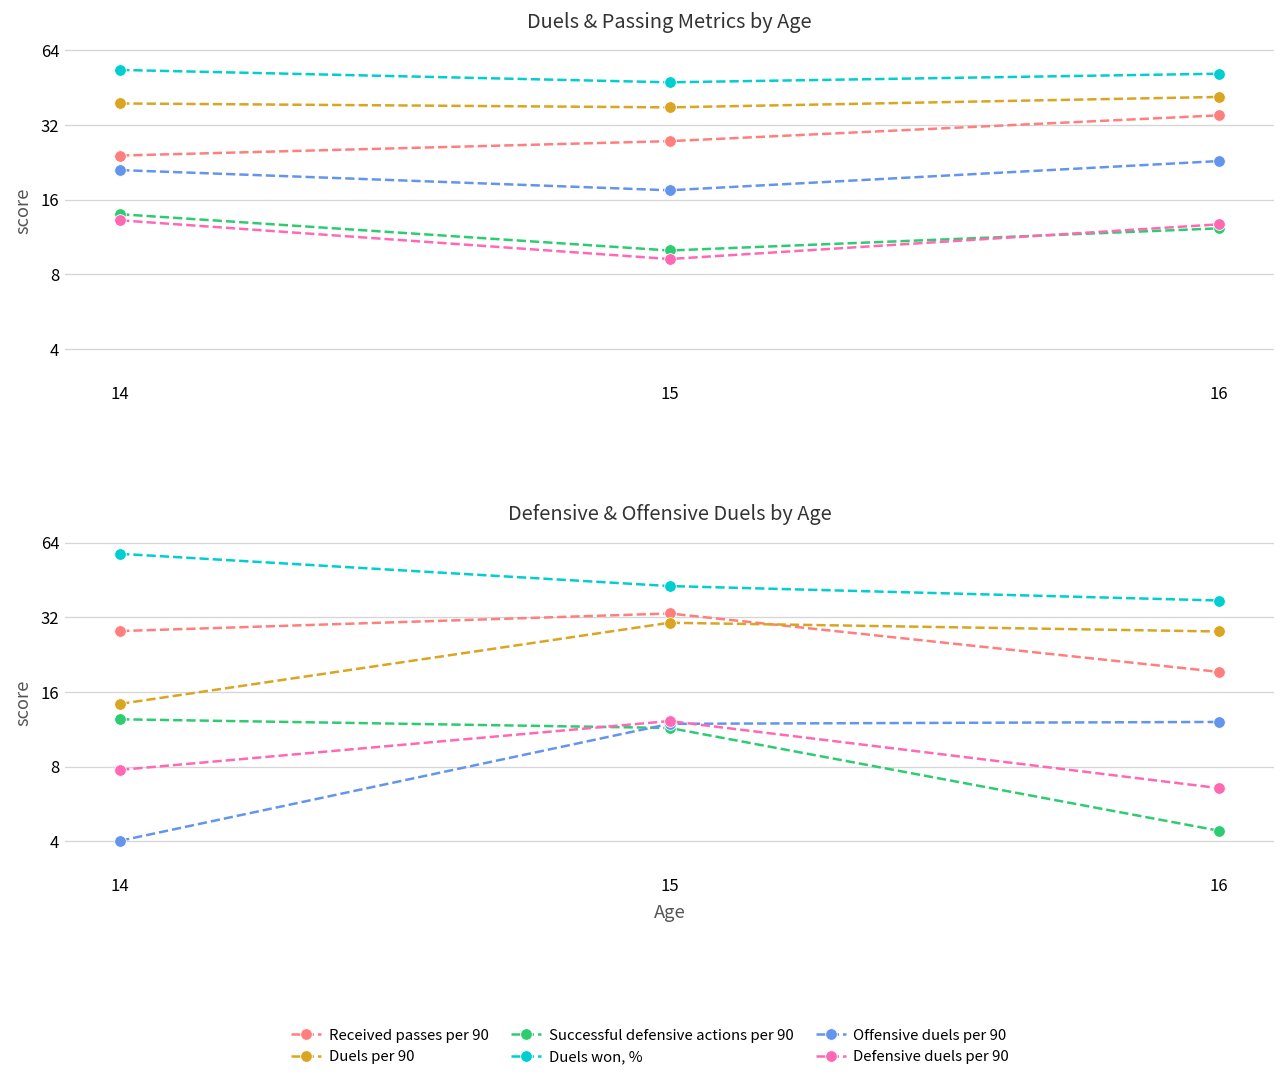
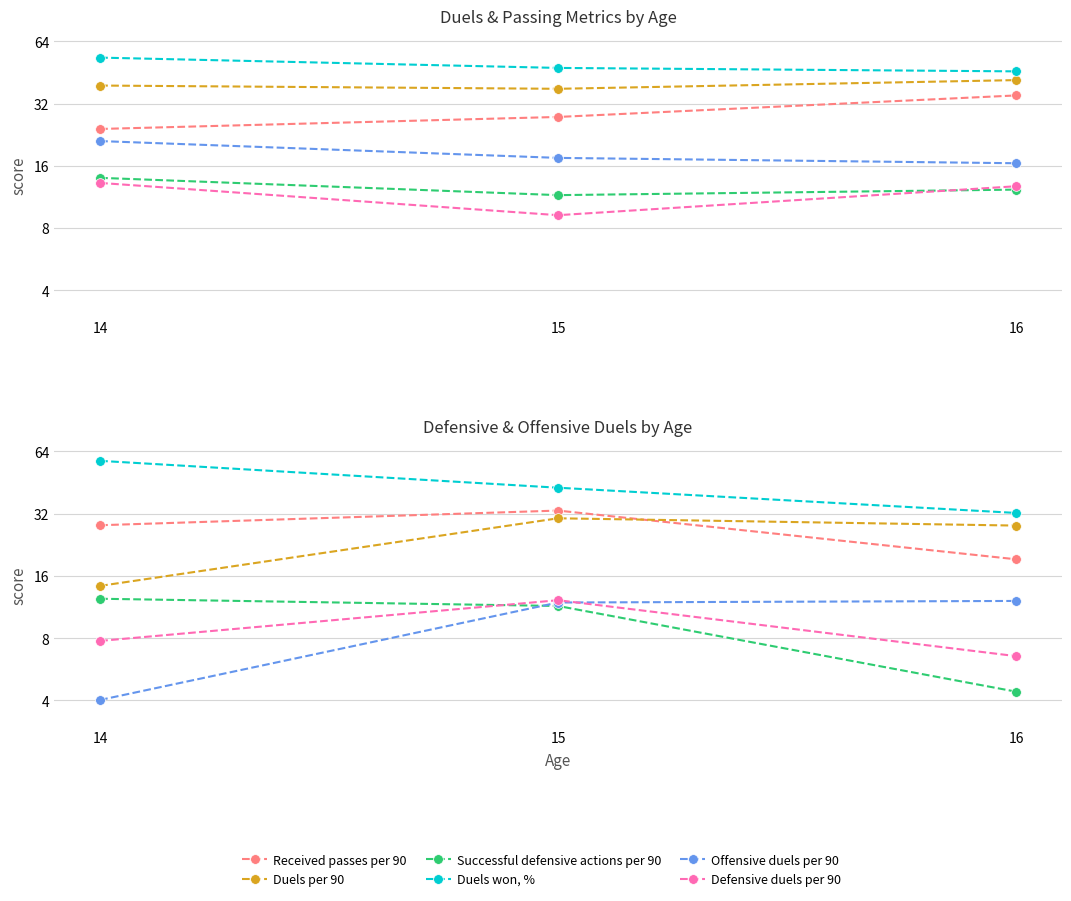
Duels & Passing Metrics by Age, Successful defensive actions per 90, 15: 10 -> 12
Duels & Passing Metrics by Age, Duels won, %, 16: 52 -> 46
Duels & Passing Metrics by Age, Offensive duels per 90, 16: 23 -> 16
Defensive & Offensive Duels by Age, Duels won, %, 16: 37 -> 32
